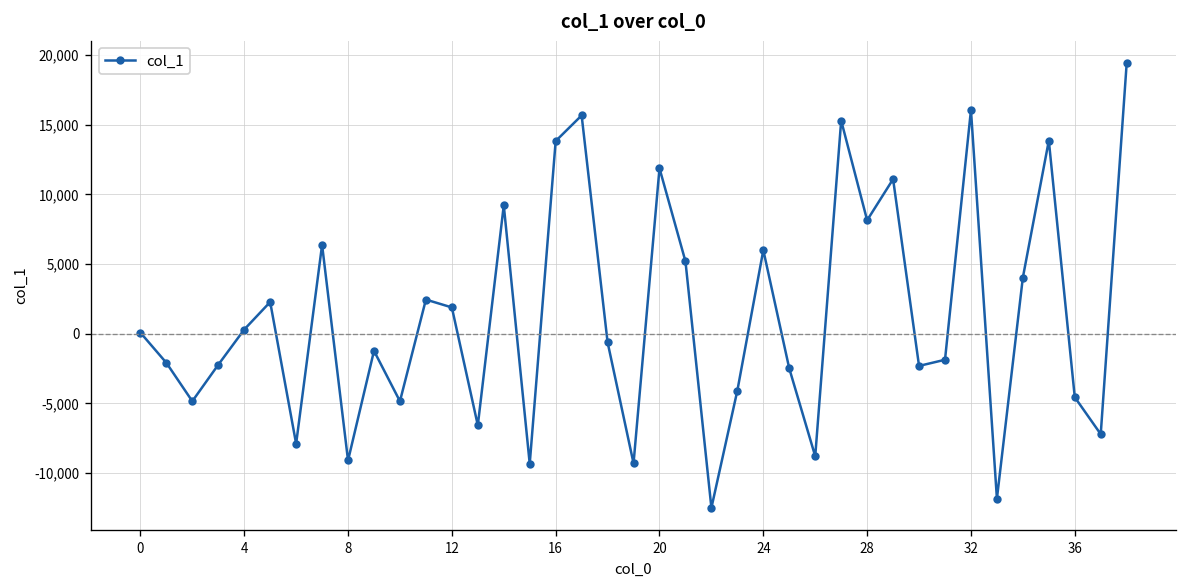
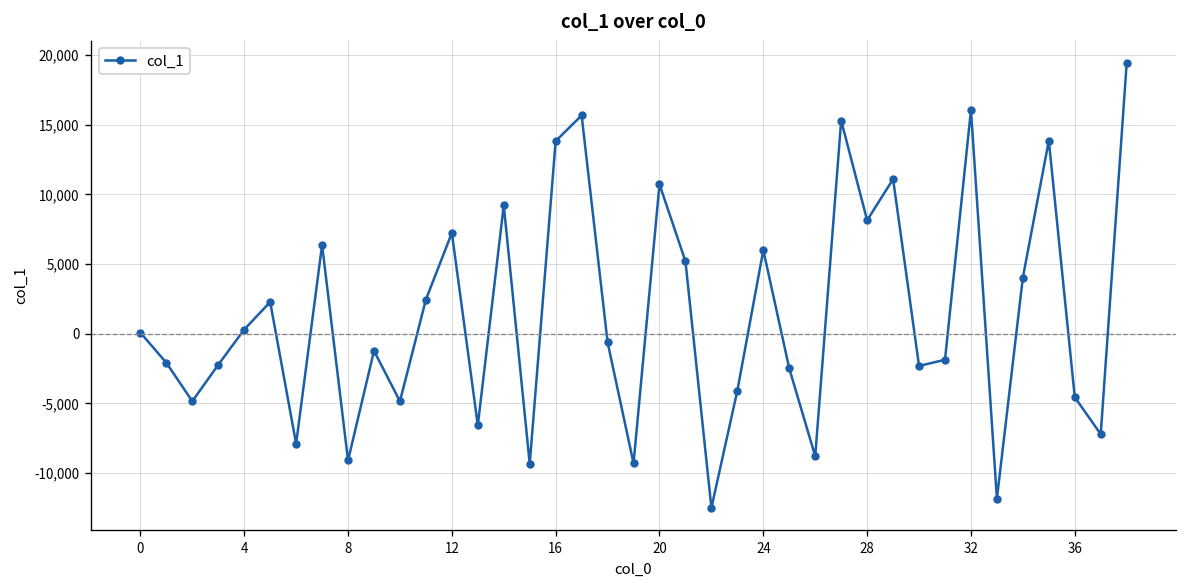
12: 1,900 -> 7,200
20: 11,900 -> 10,700
